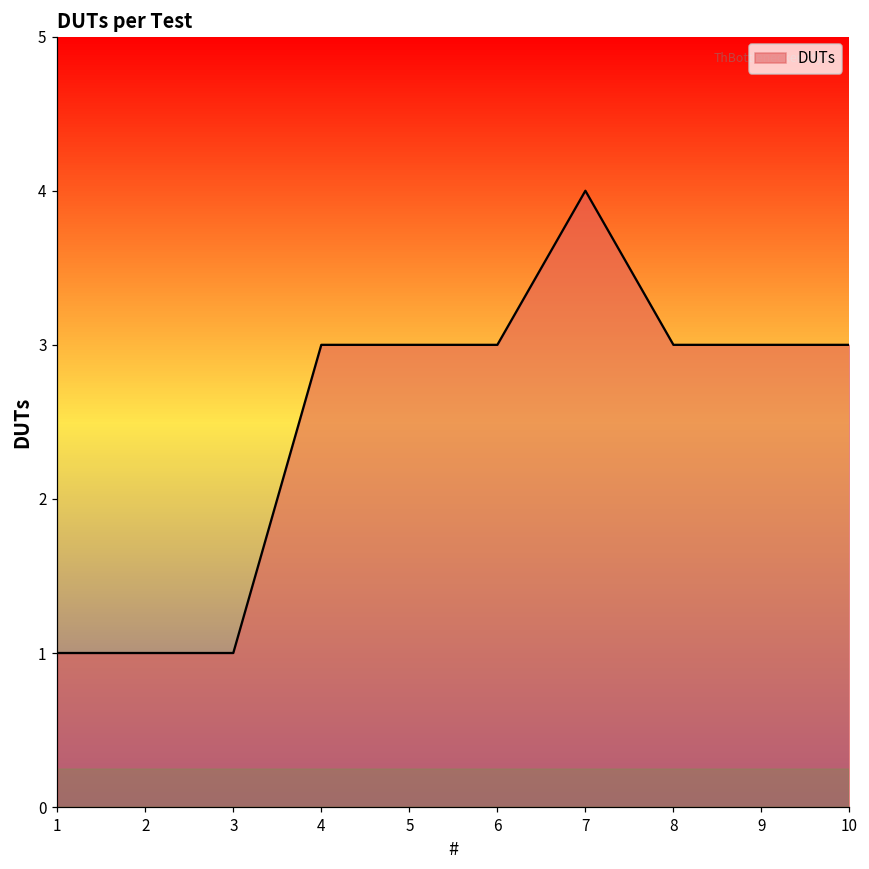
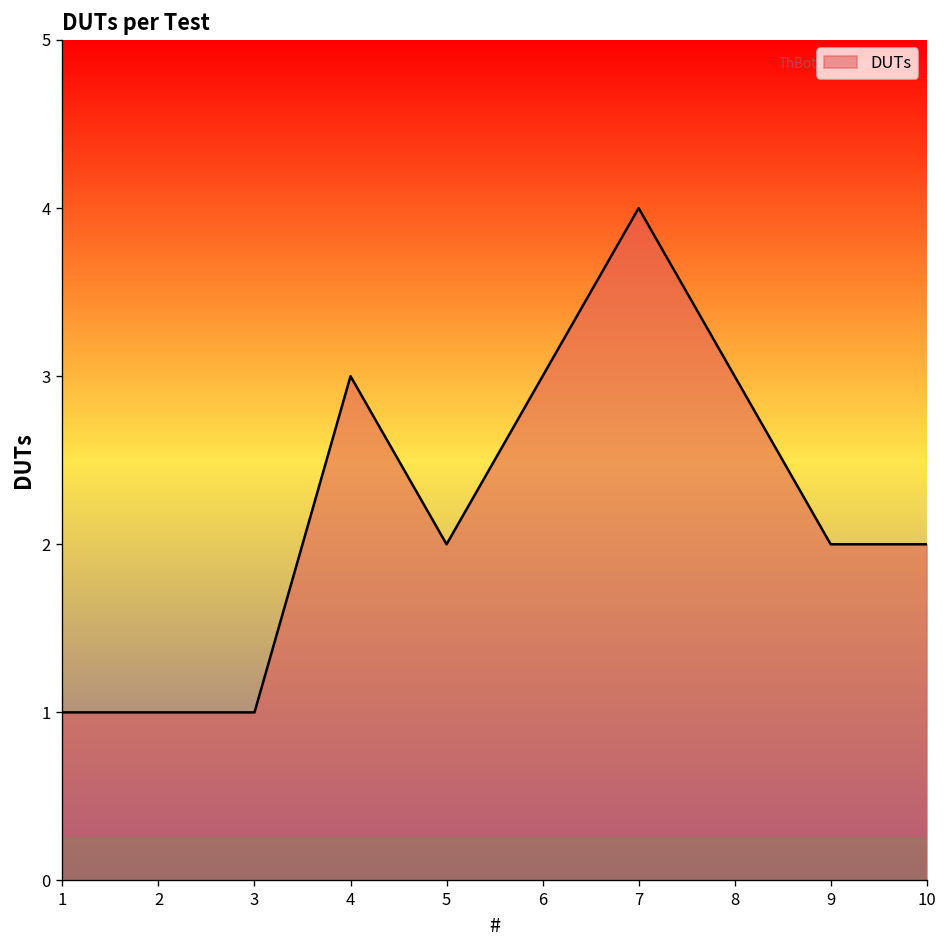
5: 3 -> 2
9: 3 -> 2
10: 3 -> 2
